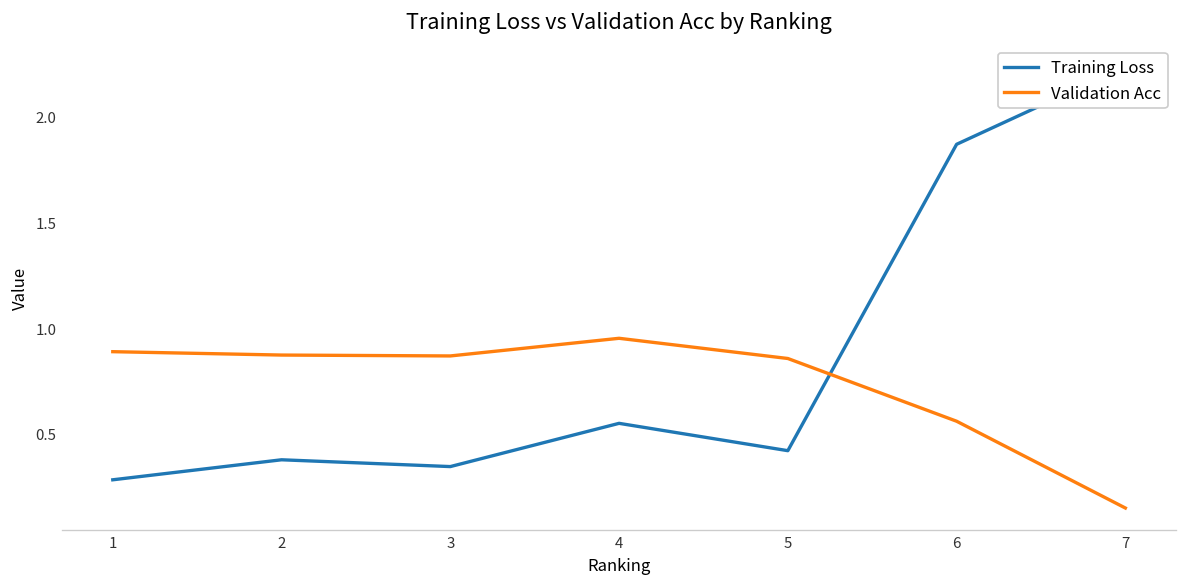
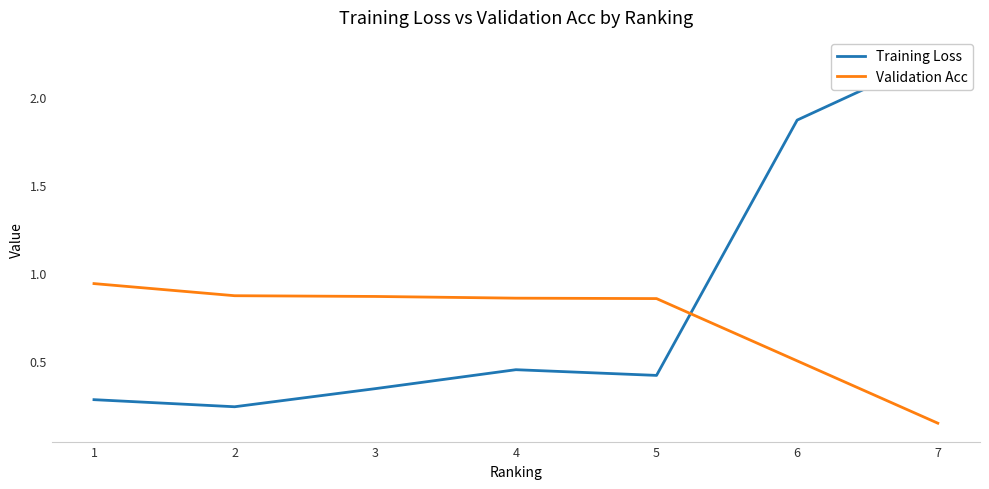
Validation Acc, 1: 0.89 -> 0.94
Training Loss, 2: 0.38 -> 0.24
Training Loss, 4: 0.55 -> 0.45
Validation Acc, 4: 0.95 -> 0.86
Validation Acc, 6: 0.56 -> 0.50
